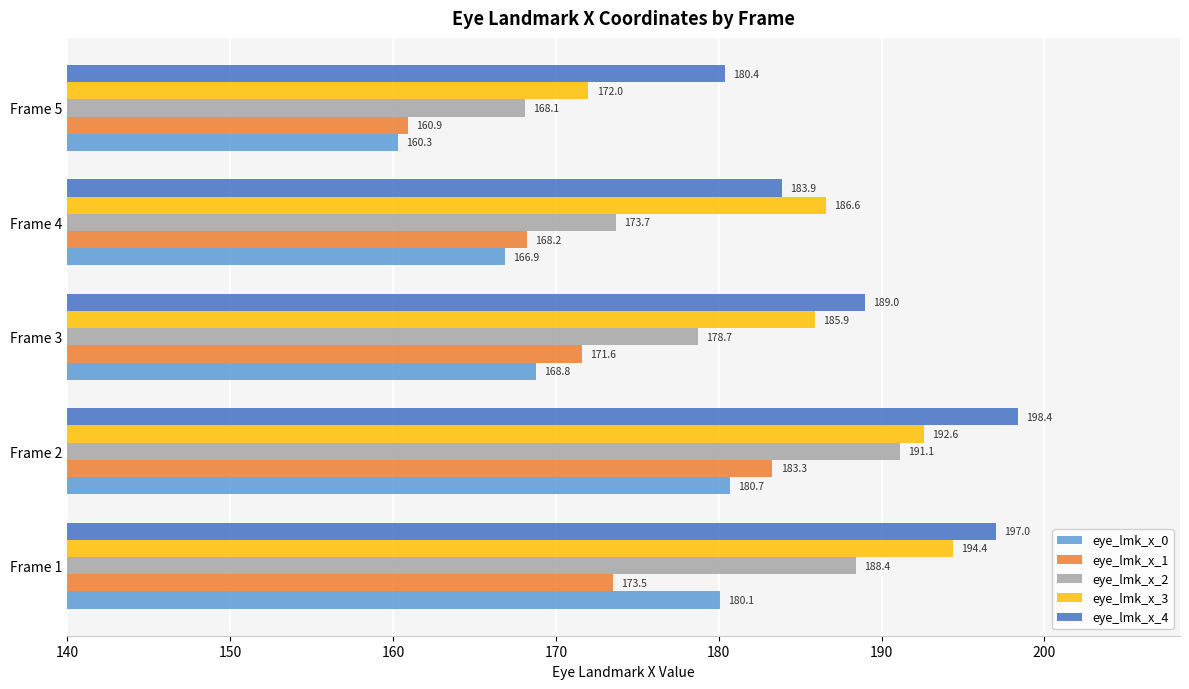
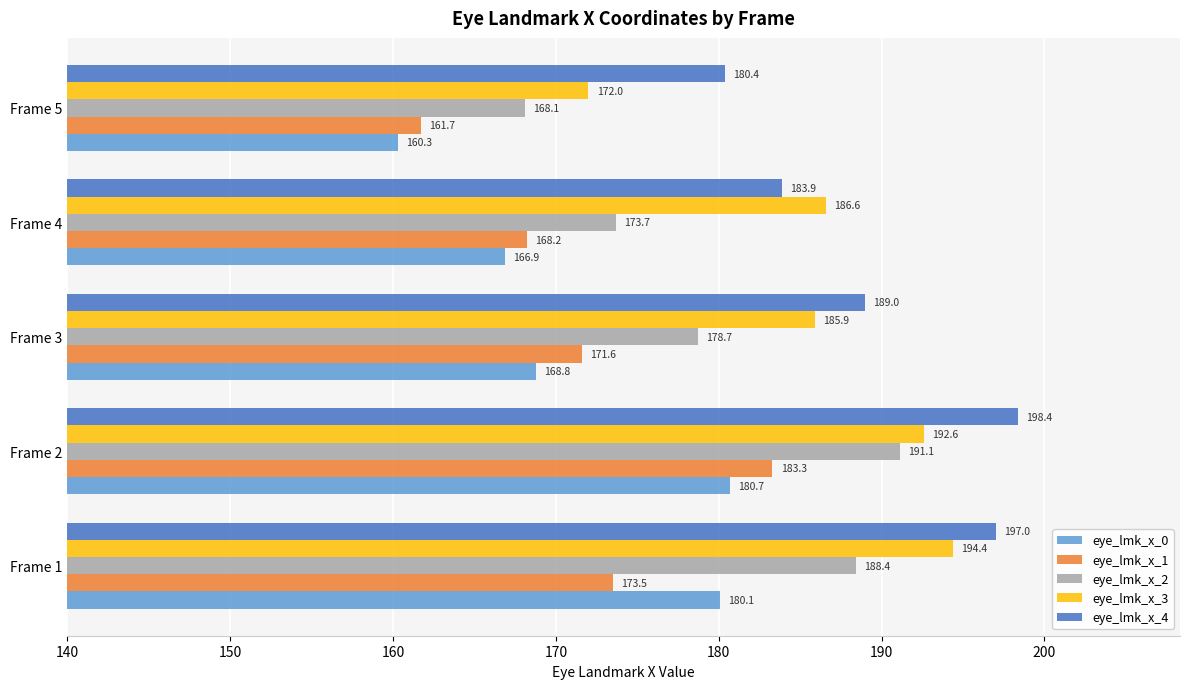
eye_lmk_x_1, Frame 5: 160.9 -> 161.7
